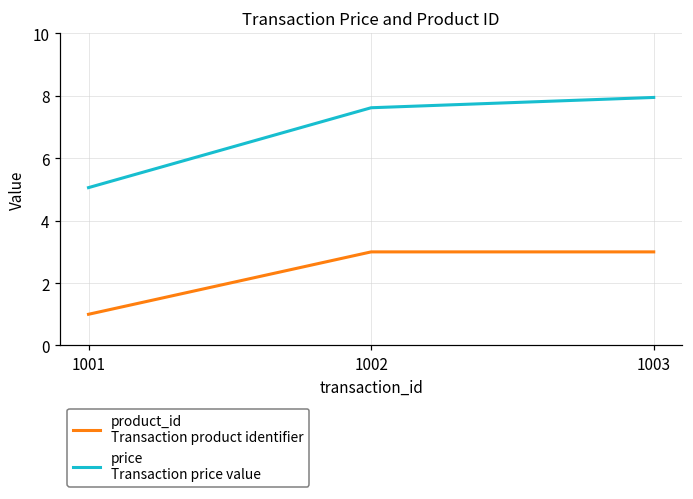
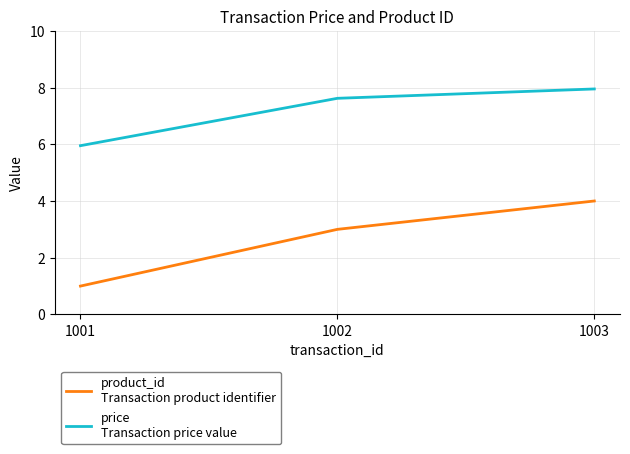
price Transaction price value, 1001: 5.1 -> 6.0
product_id Transaction product identifier, 1003: 3 -> 4
